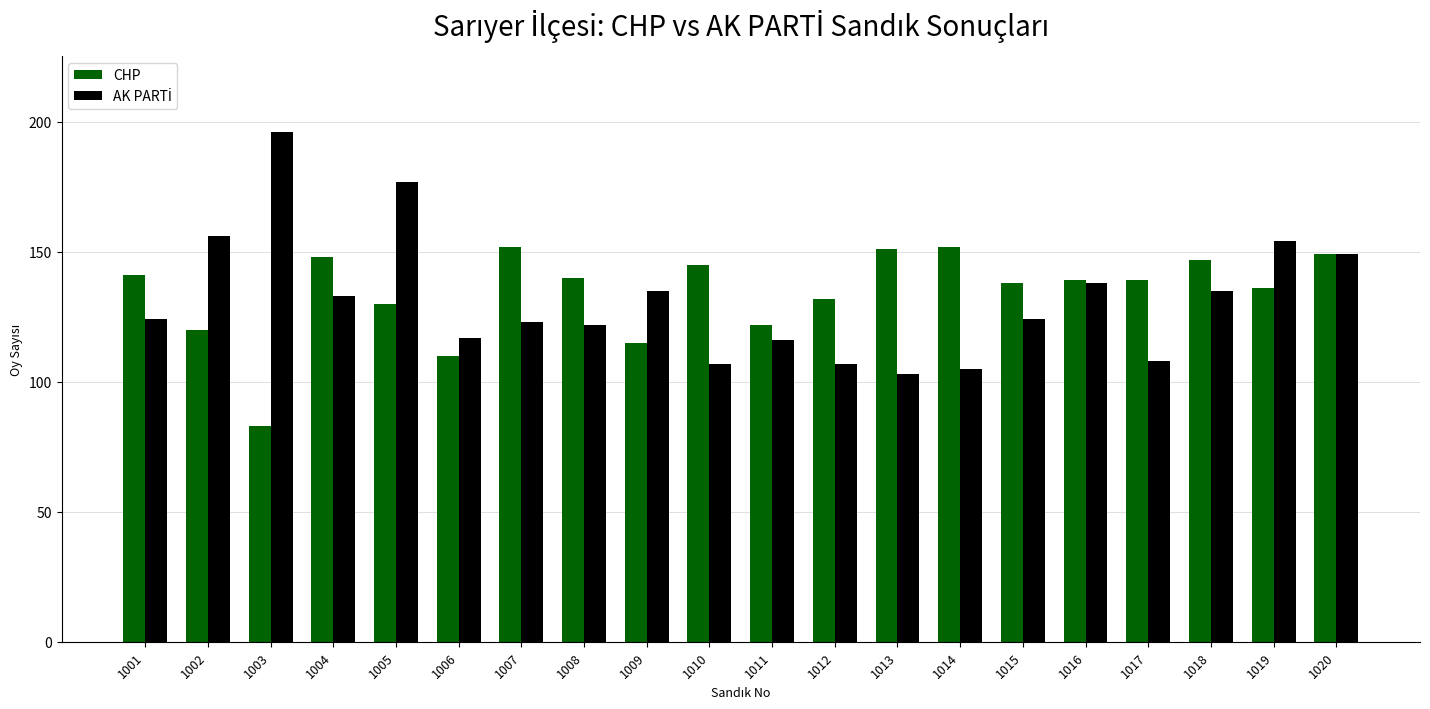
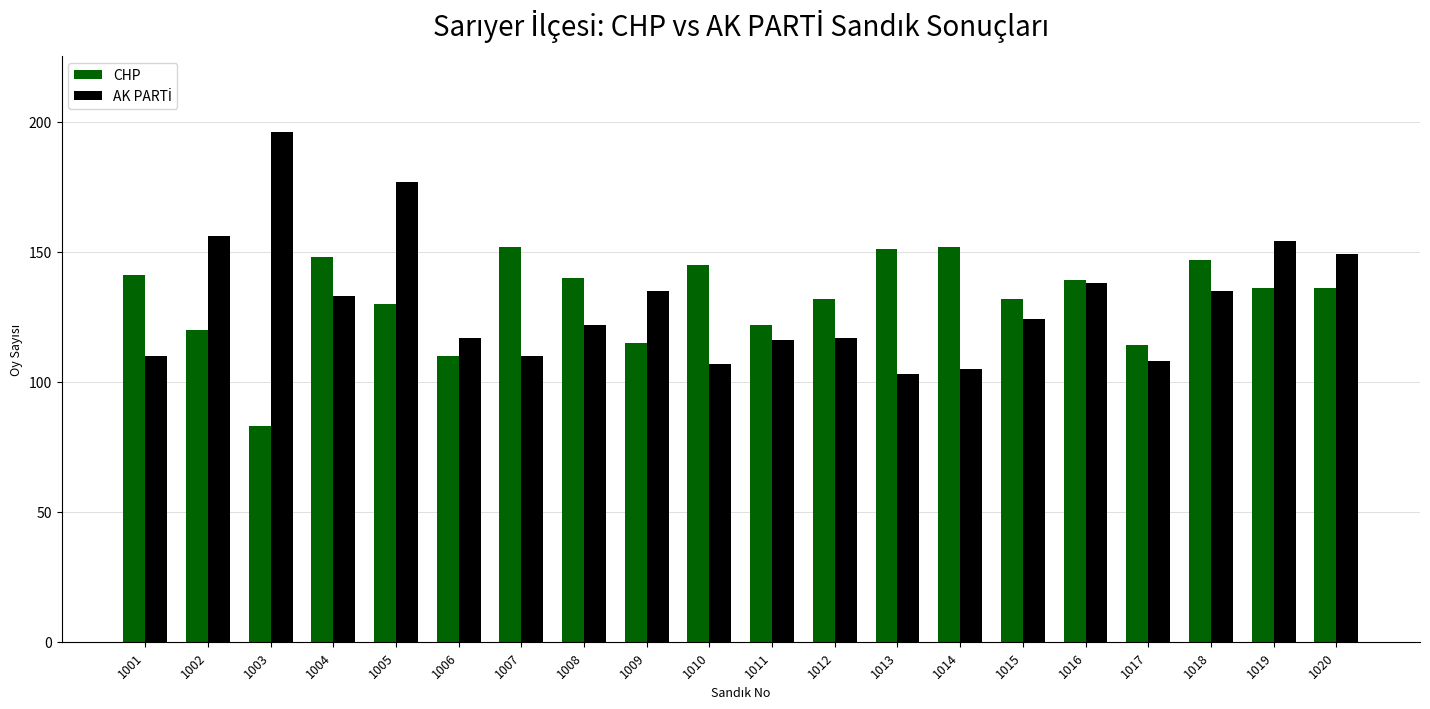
AK PARTİ, 1001: 124 -> 110
AK PARTİ, 1007: 123 -> 110
AK PARTİ, 1012: 107 -> 117
CHP, 1015: 138 -> 132
CHP, 1017: 139 -> 114
CHP, 1020: 149 -> 136
